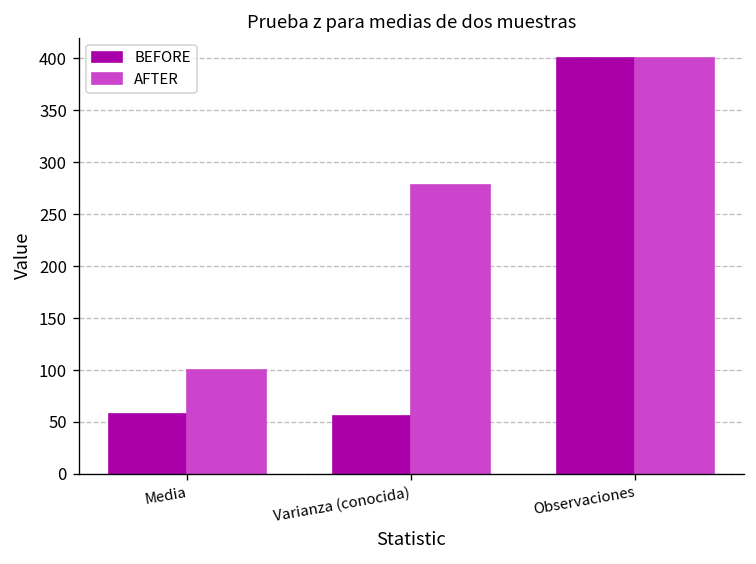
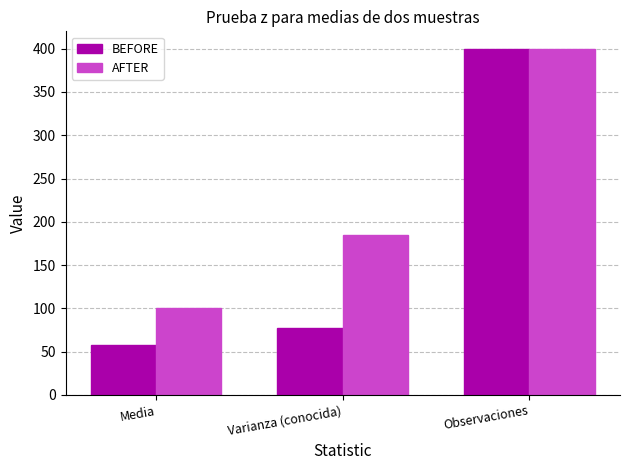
BEFORE, Varianza (conocida): 60 -> 80
AFTER, Varianza (conocida): 280 -> 180
